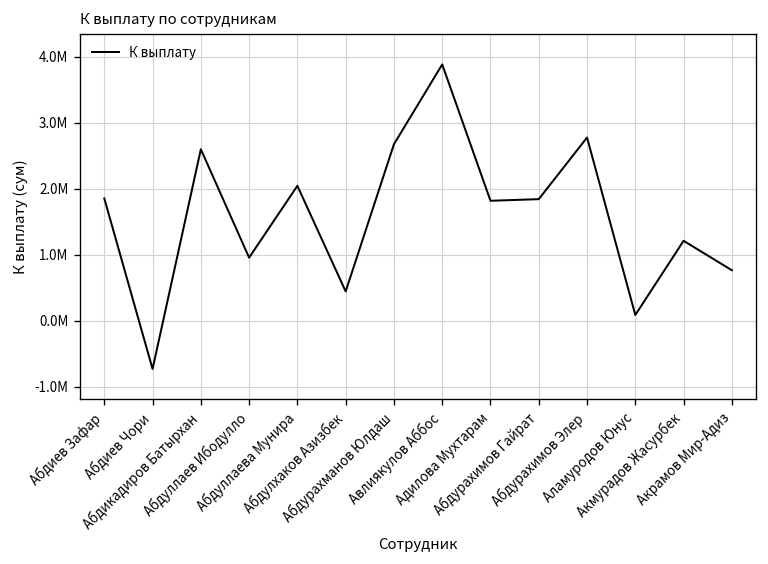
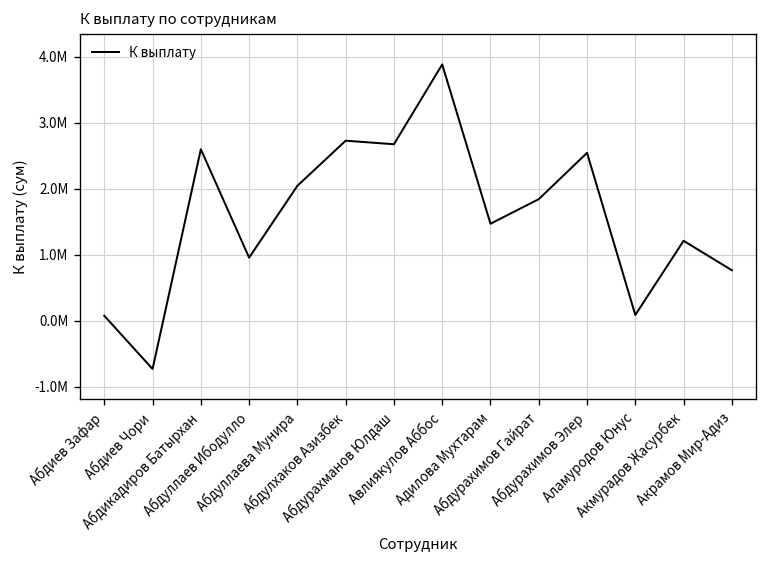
Абдиев Зафар: 1900000 -> 100000
Абдулхаков Азизбек: 400000 -> 2700000
Адилова Мухтарам: 1800000 -> 1500000
Абдурахимов Элер: 2800000 -> 2500000
